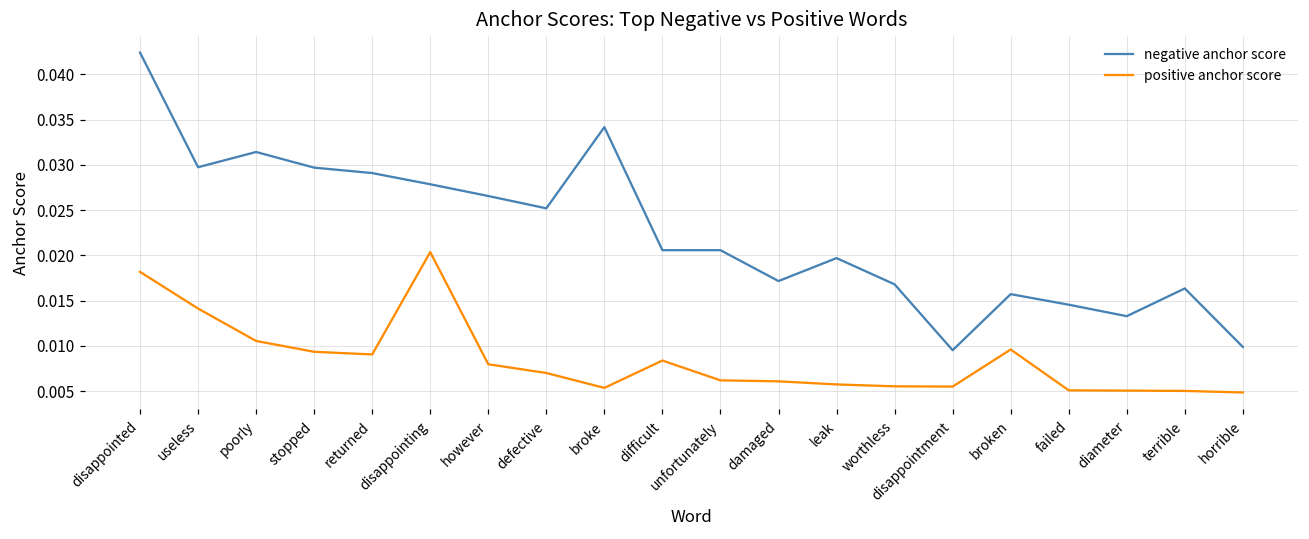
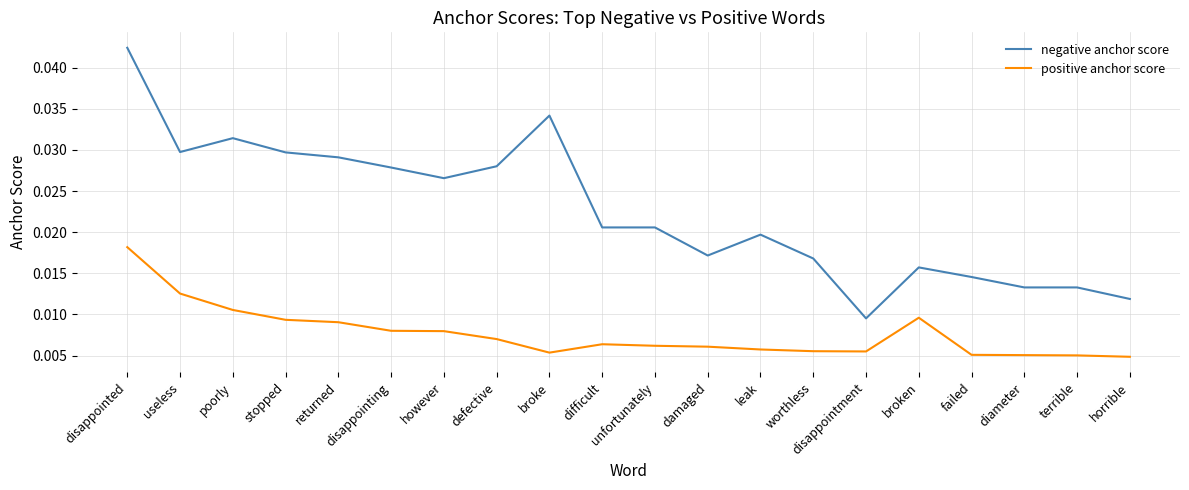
positive anchor score, useless: 0.014 -> 0.013
positive anchor score, disappointing: 0.020 -> 0.008
negative anchor score, defective: 0.025 -> 0.028
positive anchor score, difficult: 0.008 -> 0.006
negative anchor score, terrible: 0.016 -> 0.013
negative anchor score, horrible: 0.010 -> 0.012
